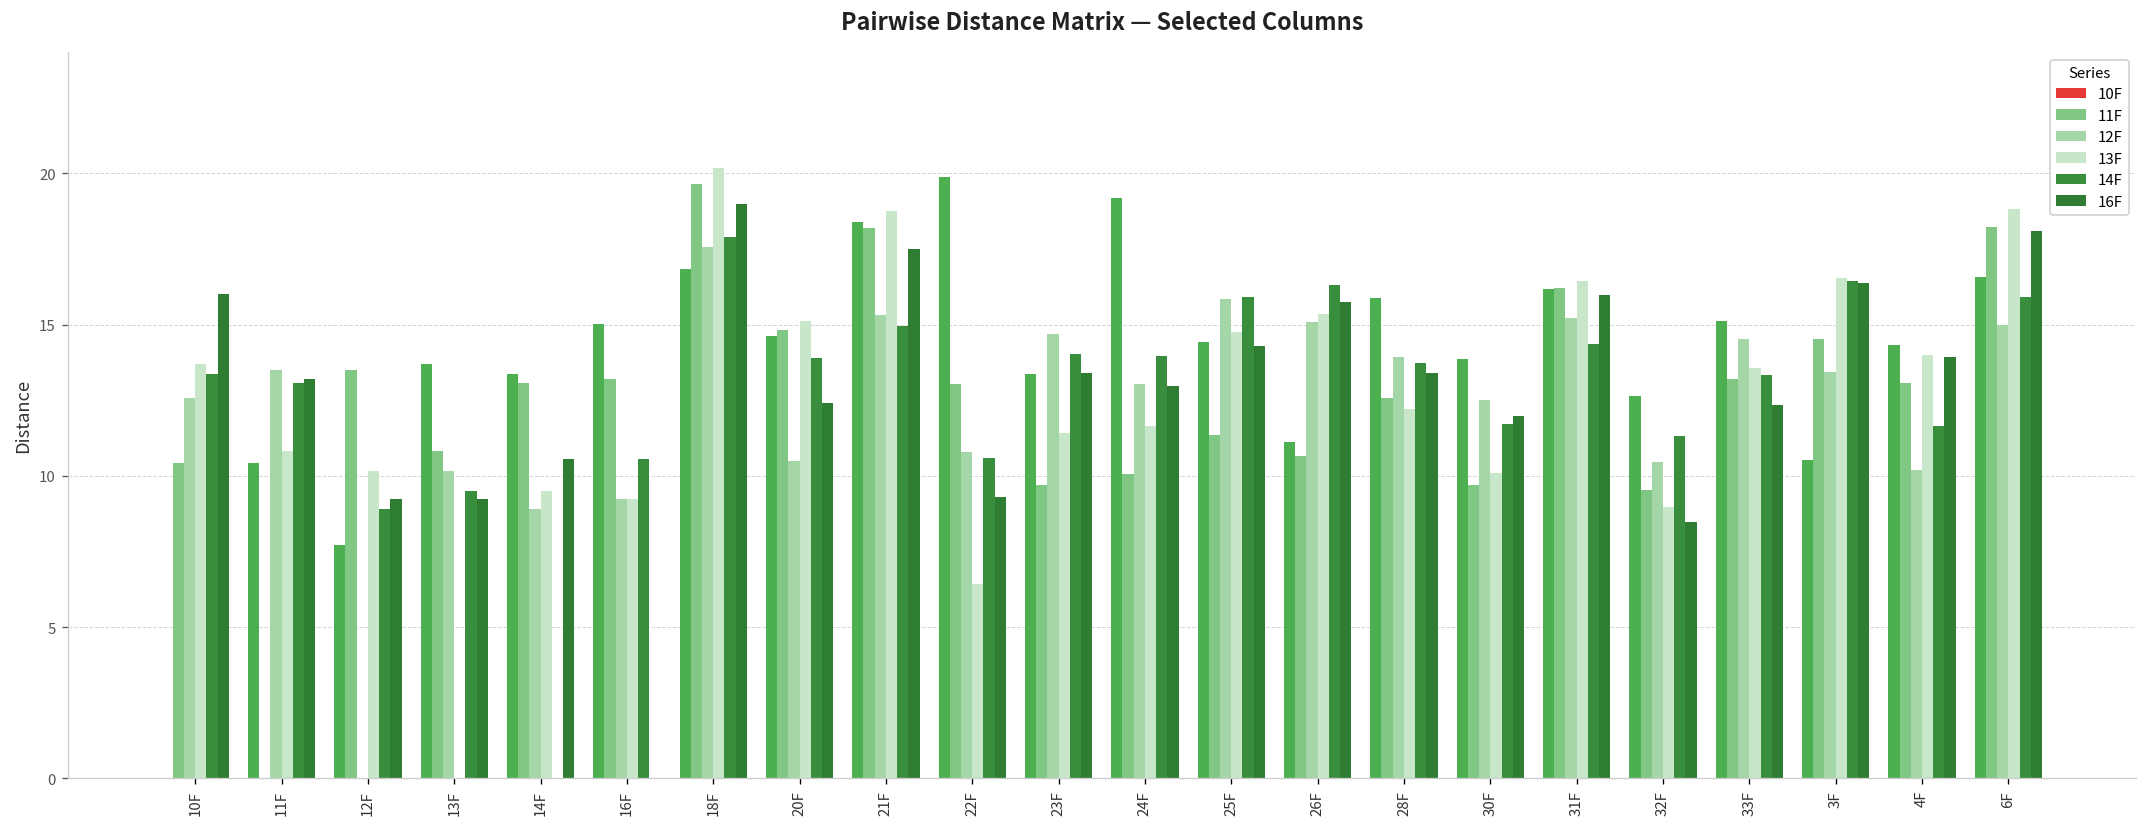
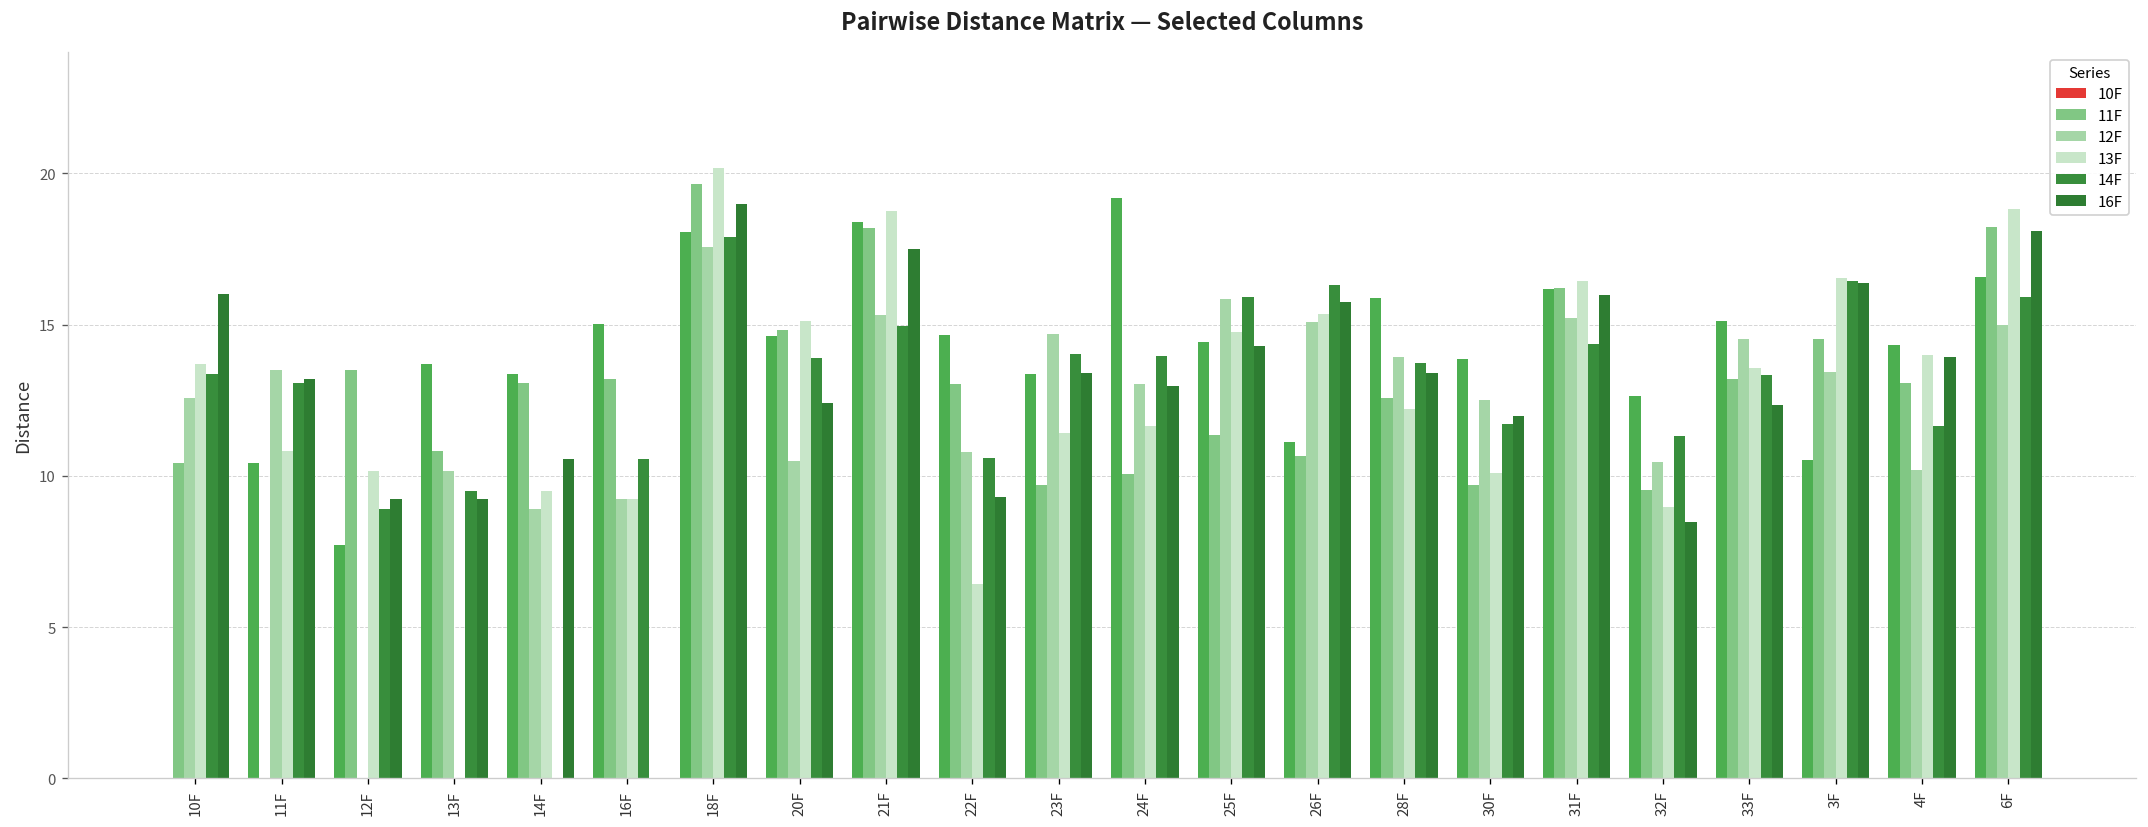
10F, 18F: 16.8 -> 18.1
10F, 22F: 19.9 -> 14.7
